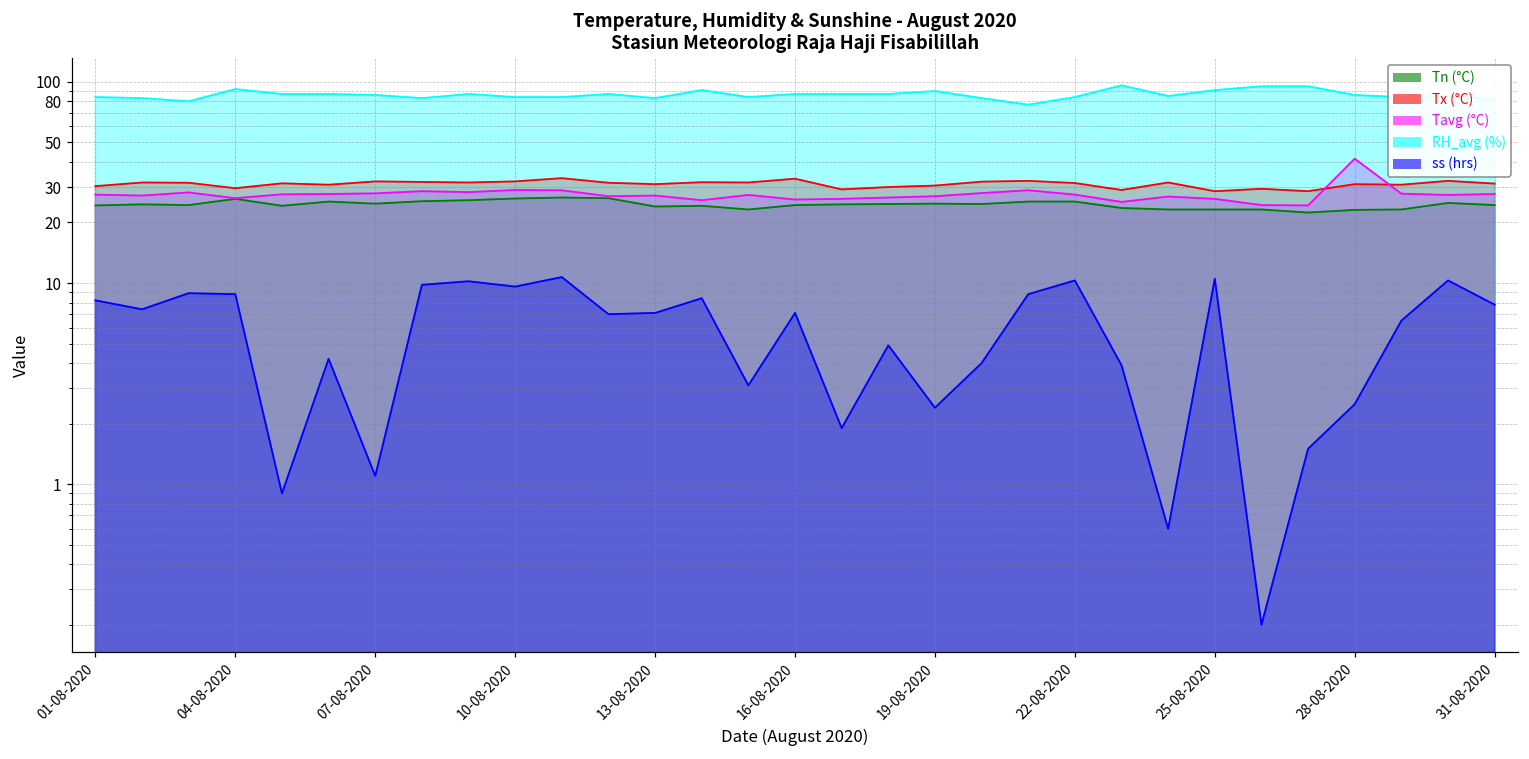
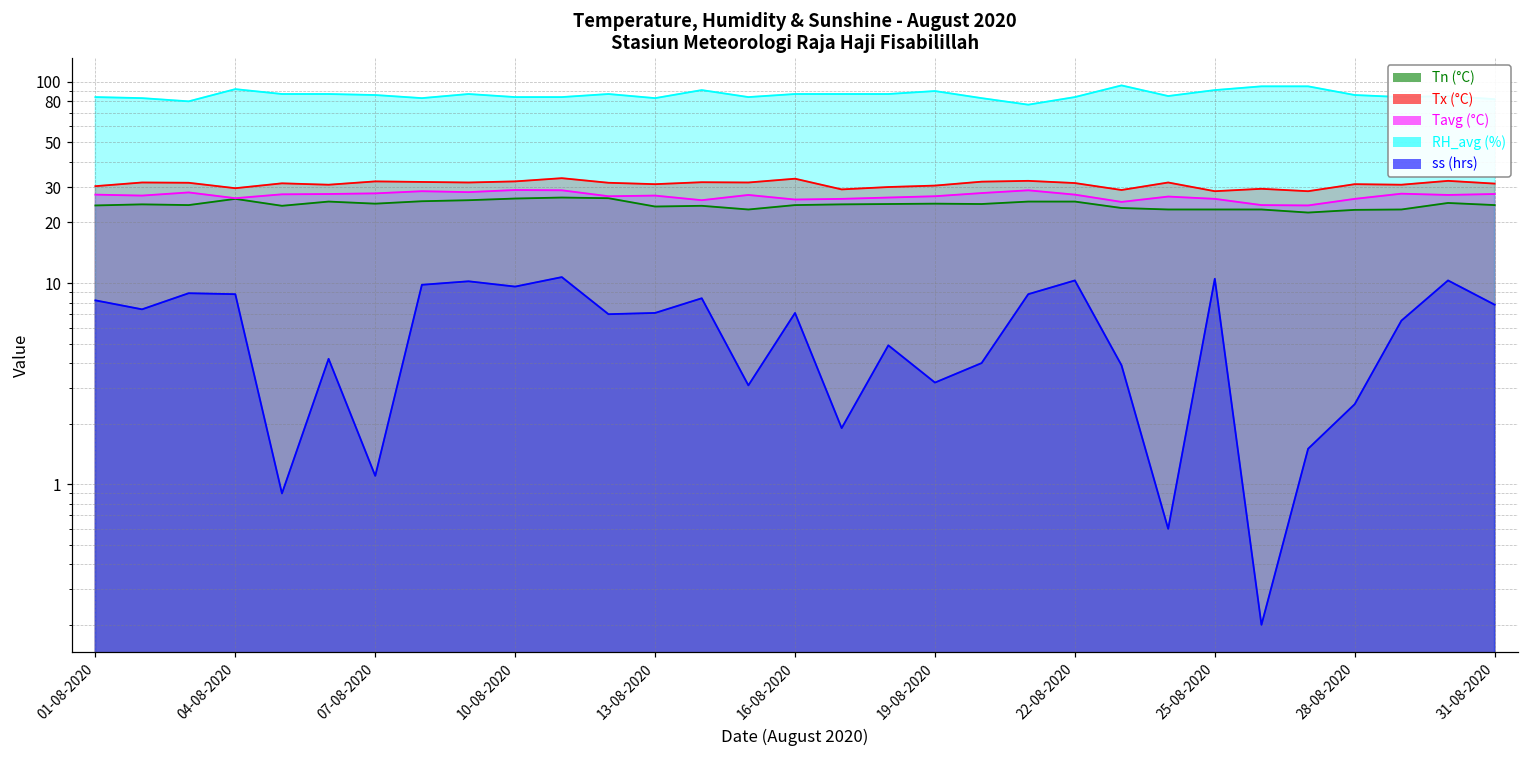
ss (hrs), 19-08-2020: 2.4 -> 3.2
Tavg (°C), 28-08-2020: 42 -> 26
